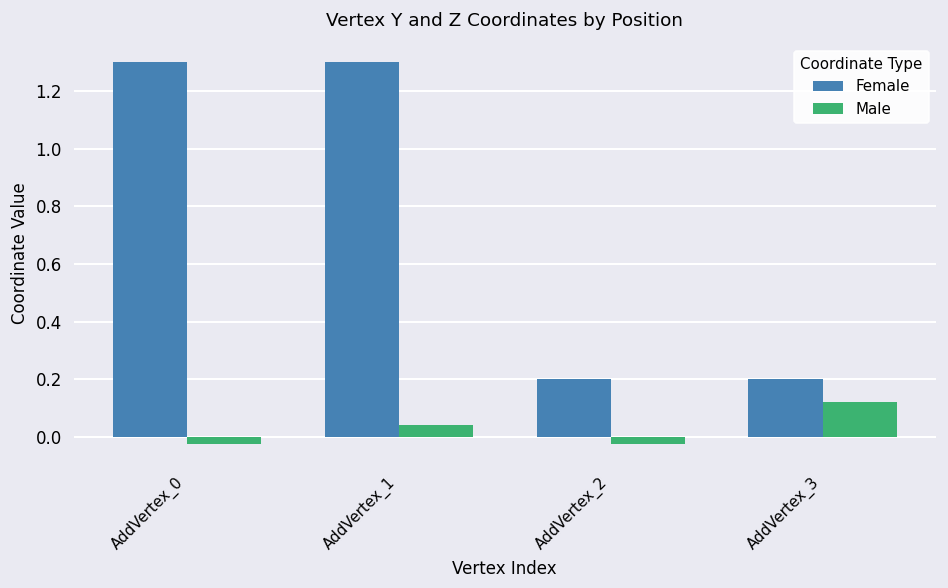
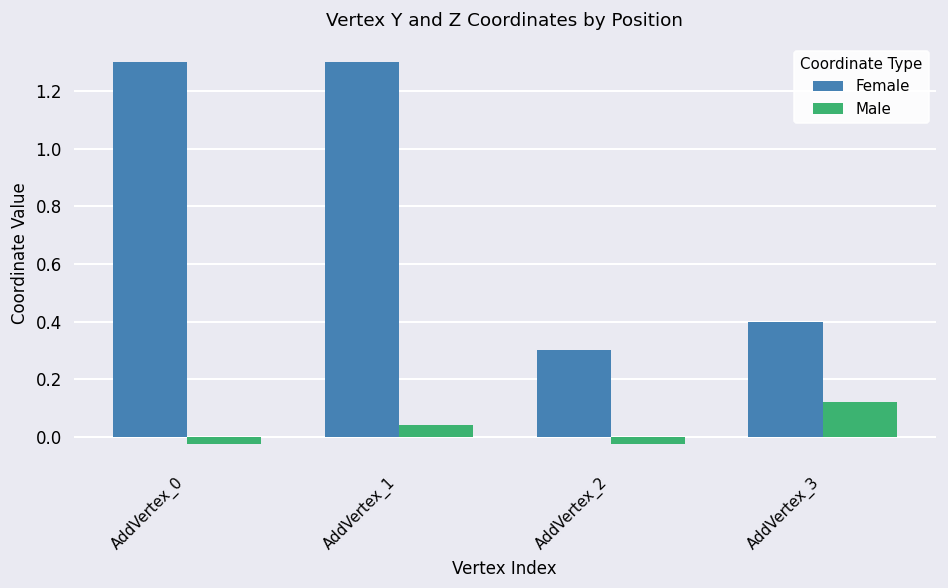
Female, AddVertex_2: 0.2 -> 0.3
Female, AddVertex_3: 0.2 -> 0.4
